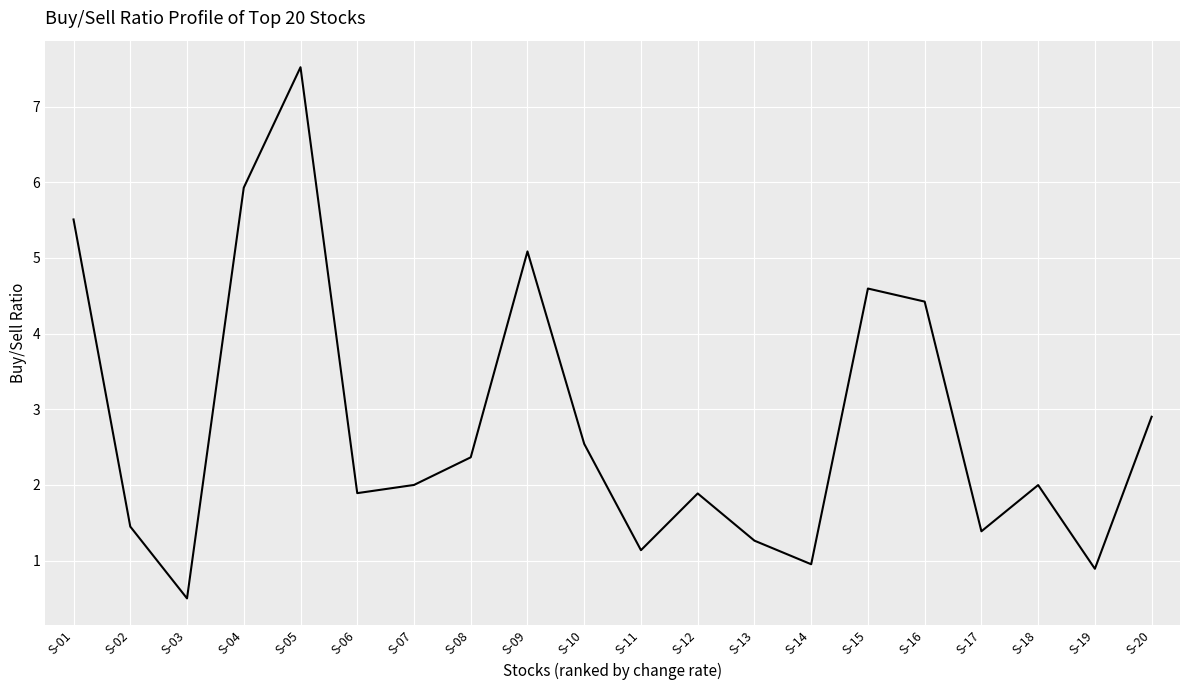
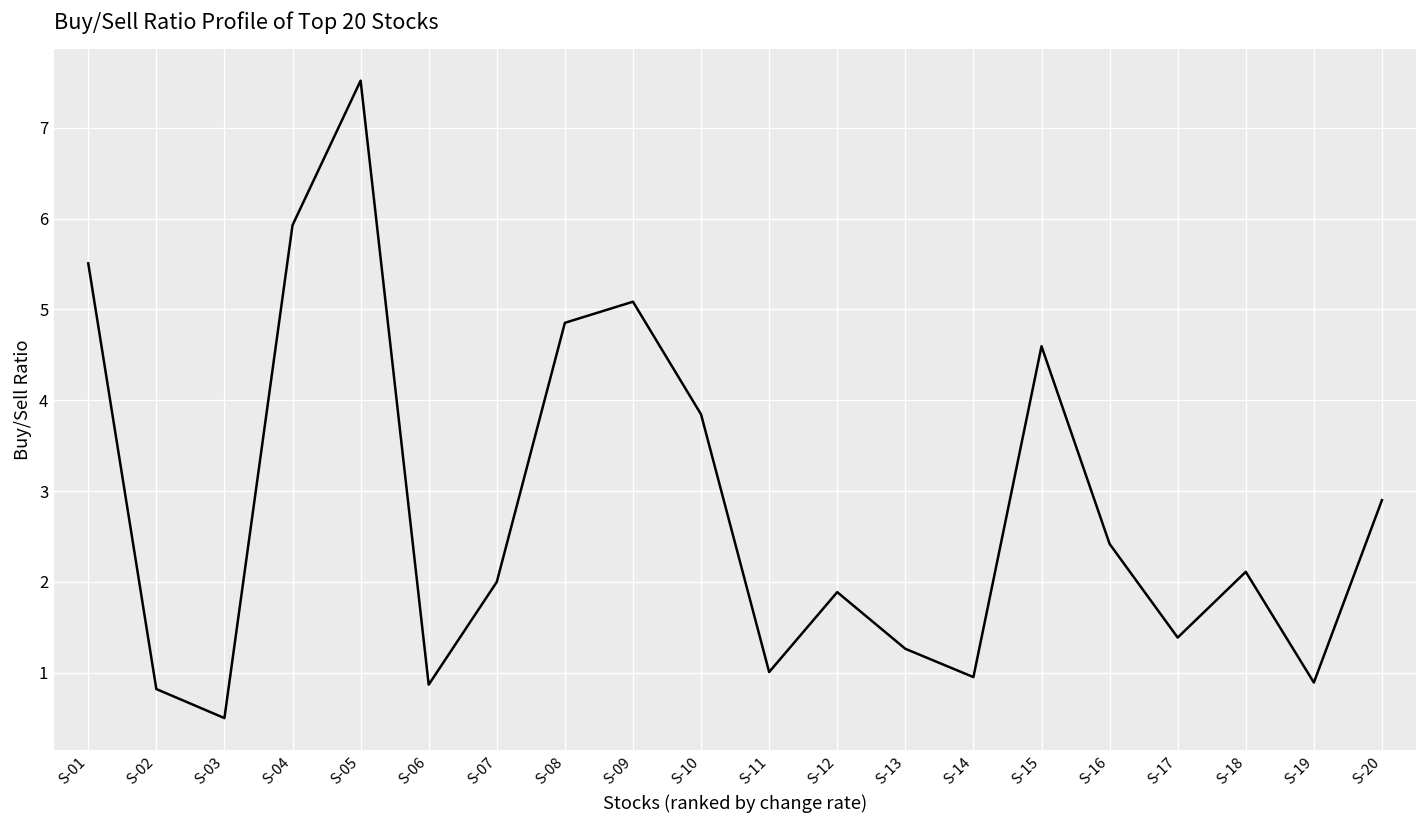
S-02: 1.4 -> 0.8
S-06: 1.9 -> 0.9
S-08: 2.4 -> 4.9
S-10: 2.5 -> 3.8
S-11: 1.1 -> 1.0
S-16: 4.4 -> 2.4
S-18: 2.0 -> 2.1
